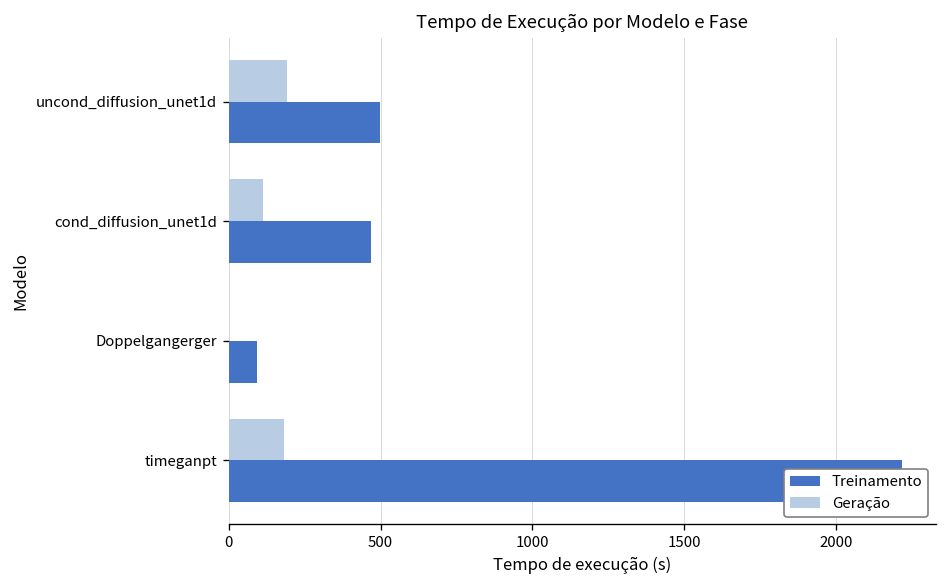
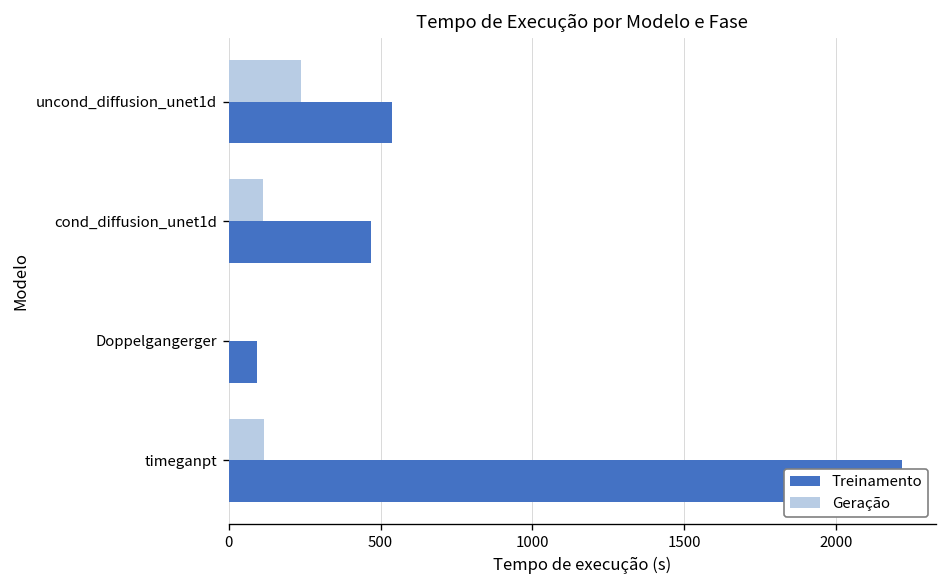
Geração, uncond_diffusion_unet1d: 190 -> 240
Treinamento, uncond_diffusion_unet1d: 500 -> 540
Geração, timeganpt: 180 -> 120
